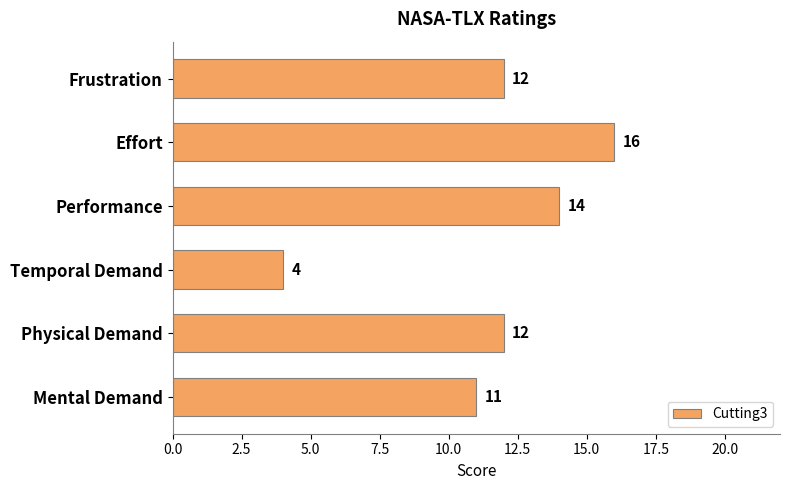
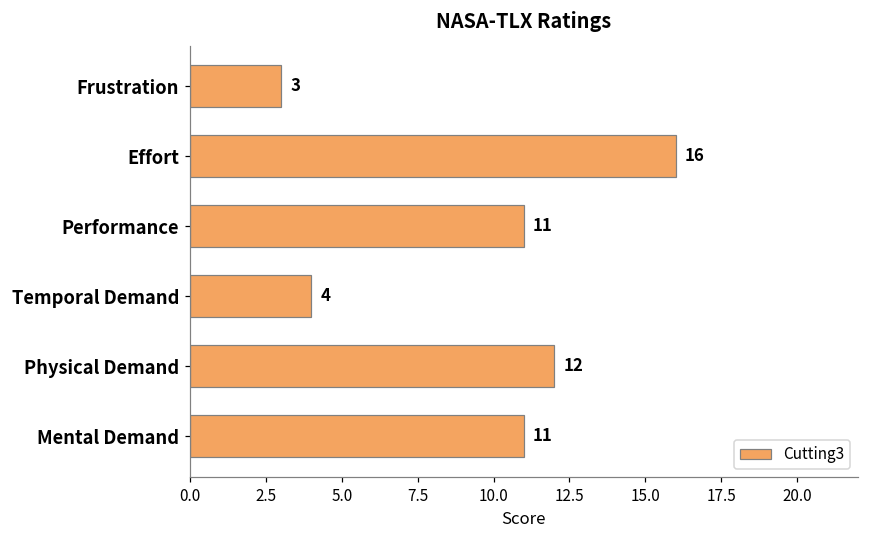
Frustration: 12 -> 3
Performance: 14 -> 11
